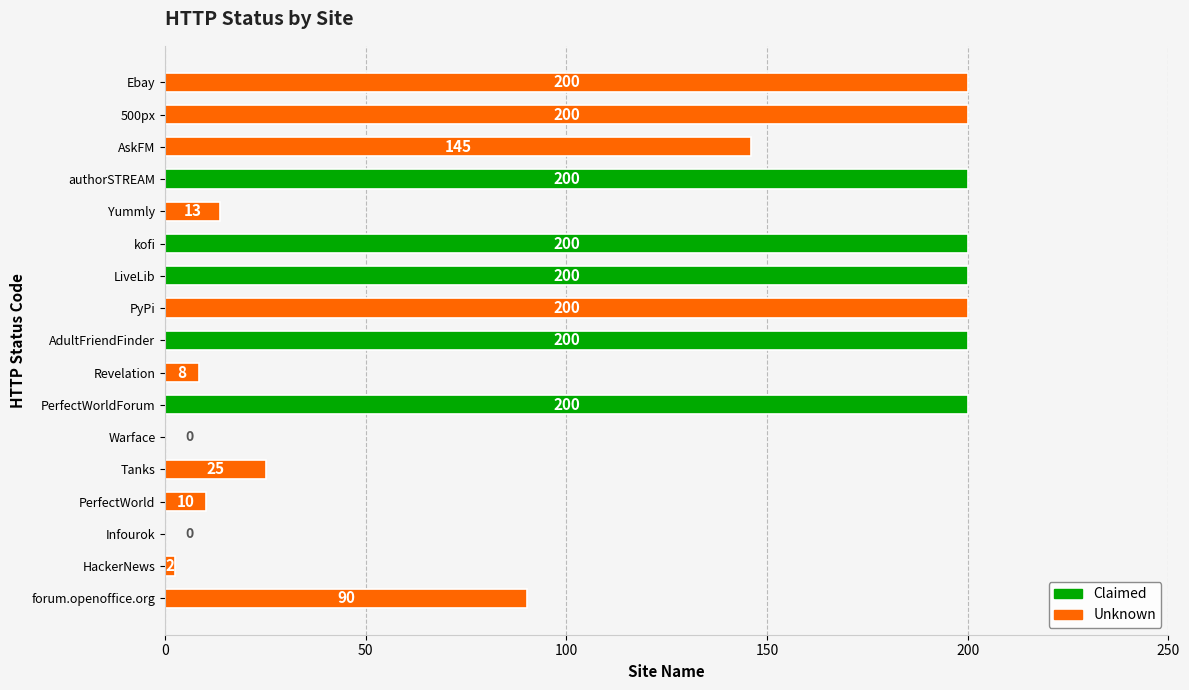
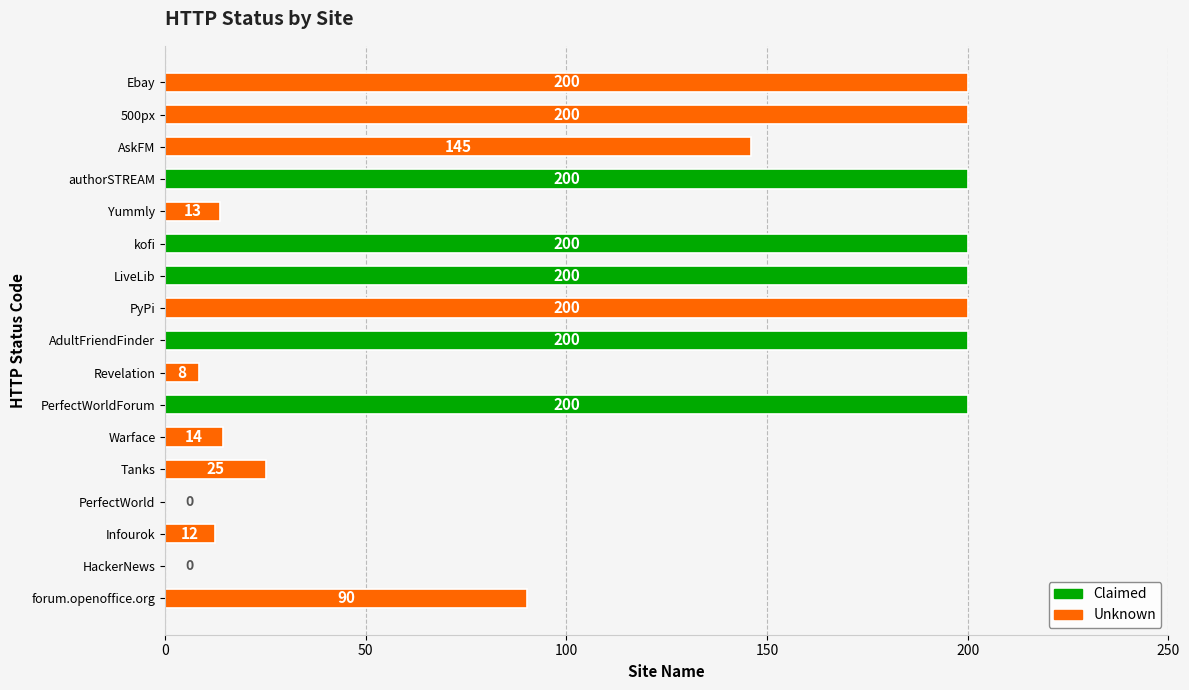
Warface: 0 -> 14
PerfectWorld: 10 -> 0
Infourok: 0 -> 12
HackerNews: 2 -> 0
